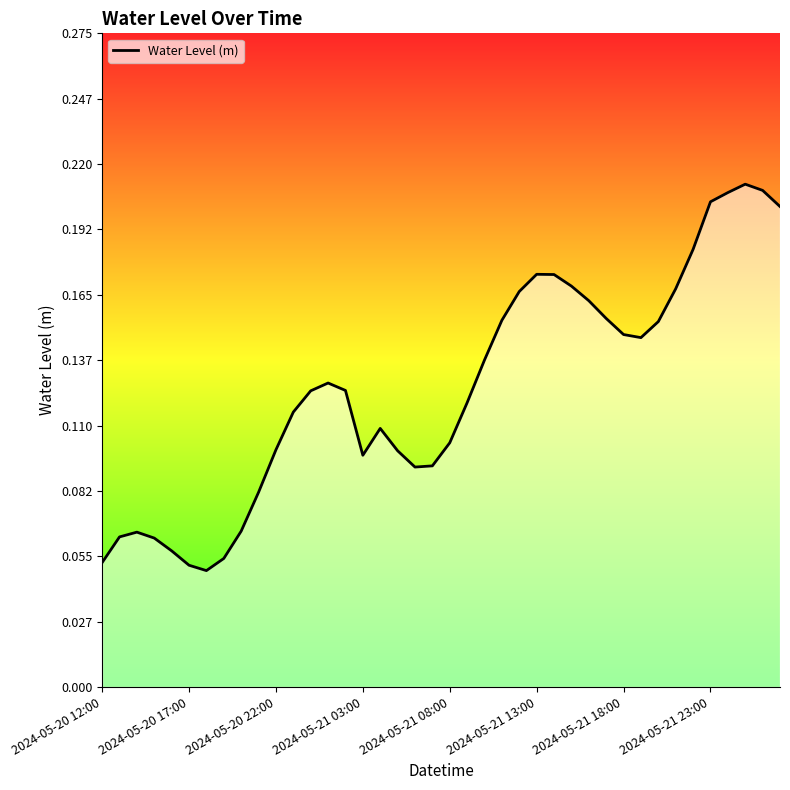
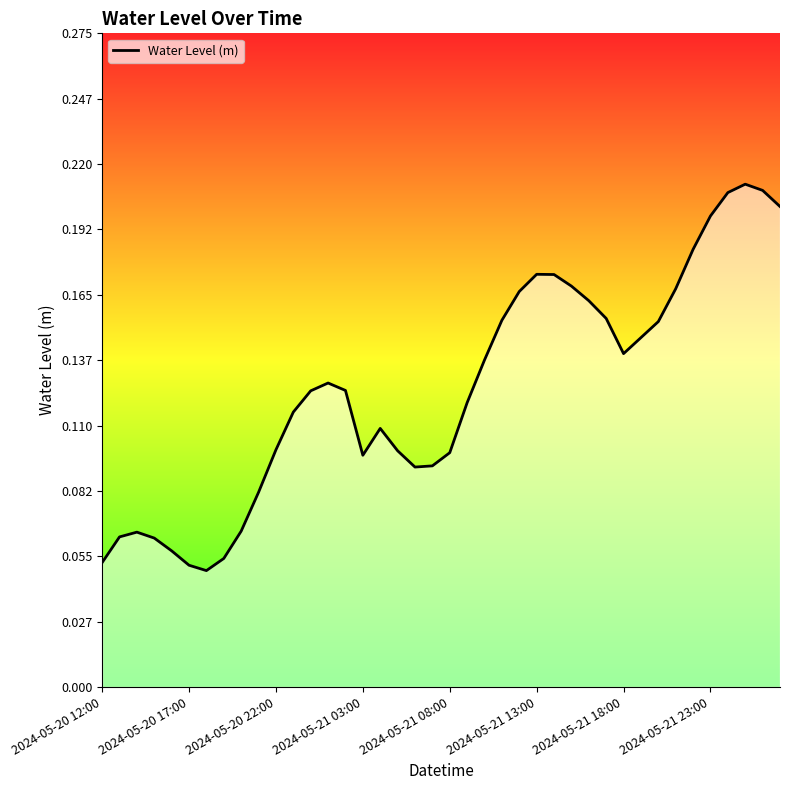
2024-05-21 08:00: 0.103 -> 0.099
2024-05-21 18:00: 0.148 -> 0.140
2024-05-21 23:00: 0.204 -> 0.198
